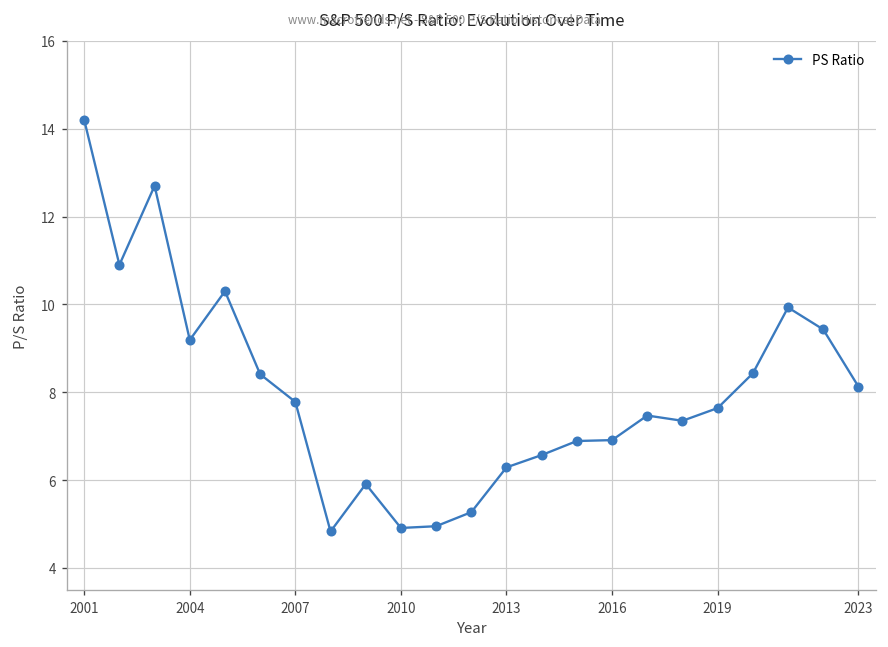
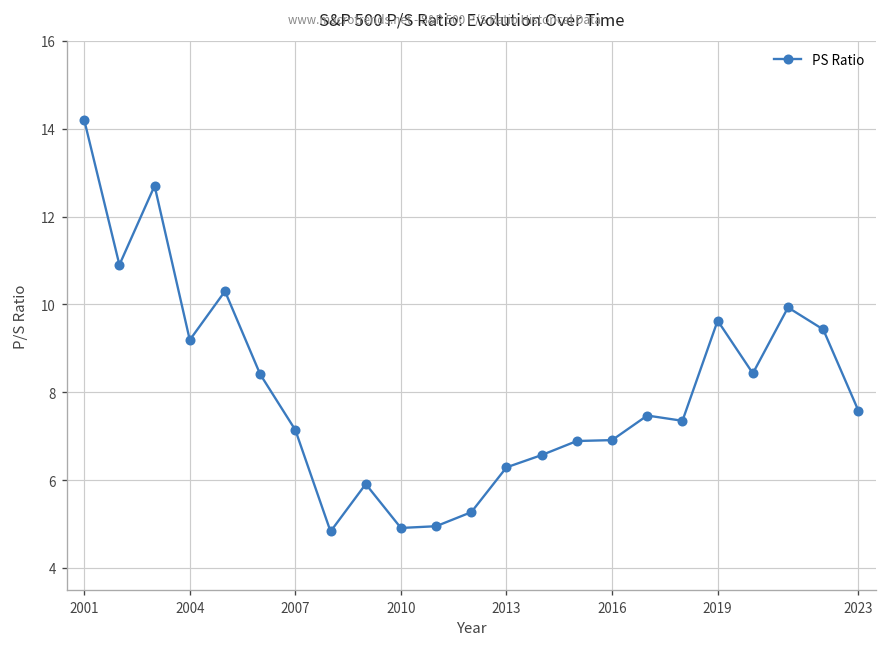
2007: 7.8 -> 7.1
2019: 7.6 -> 9.6
2023: 8.1 -> 7.6
